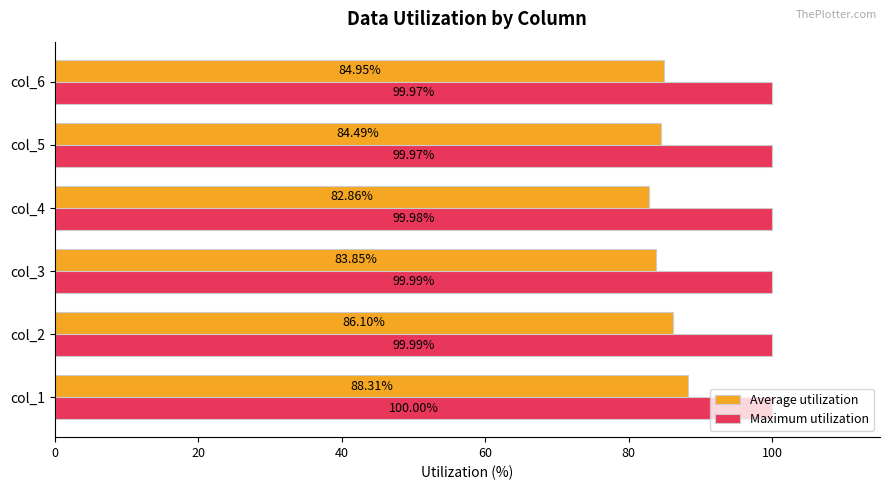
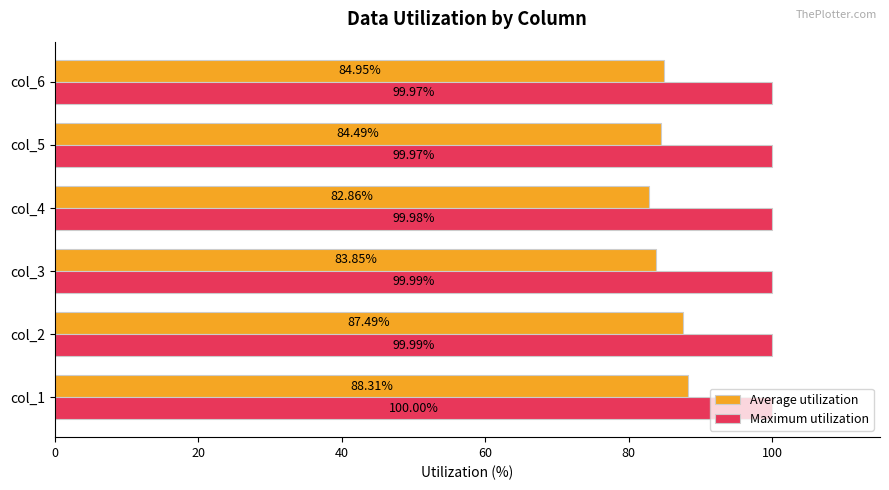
Average utilization, col_2: 86.10% -> 87.49%
